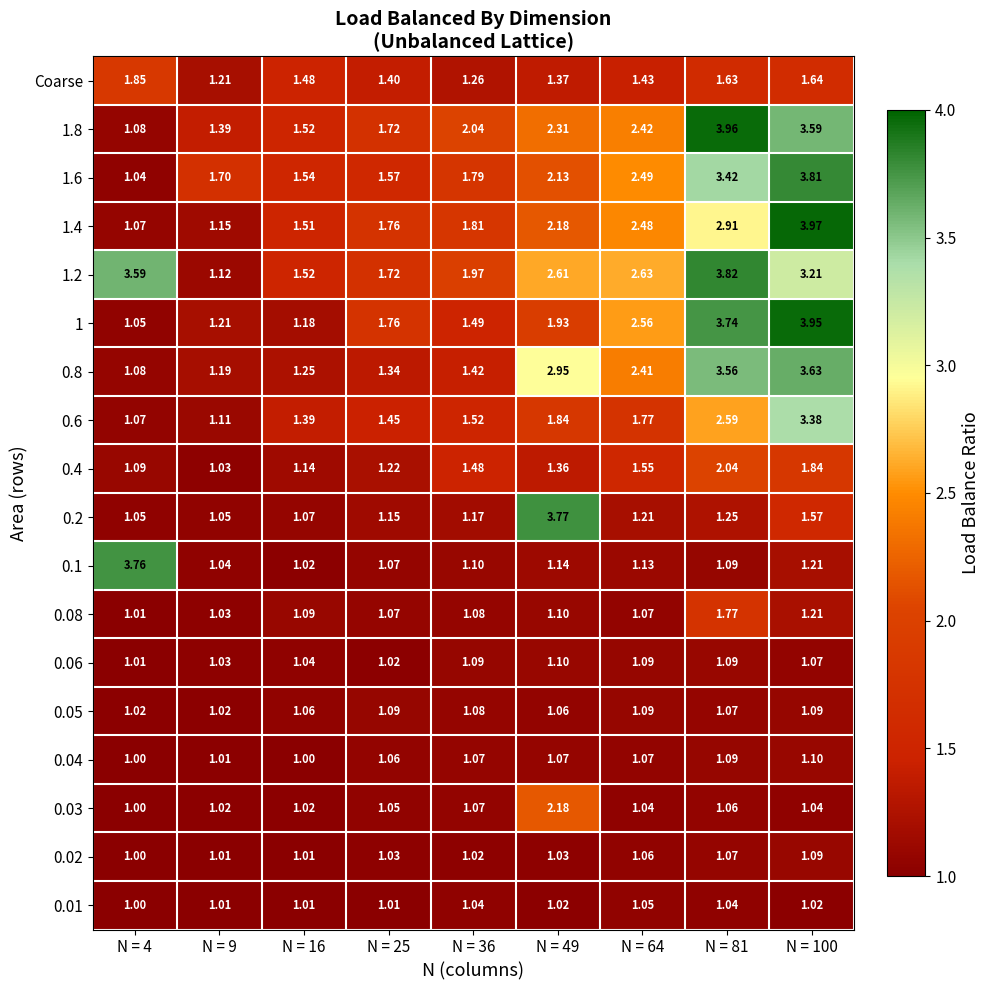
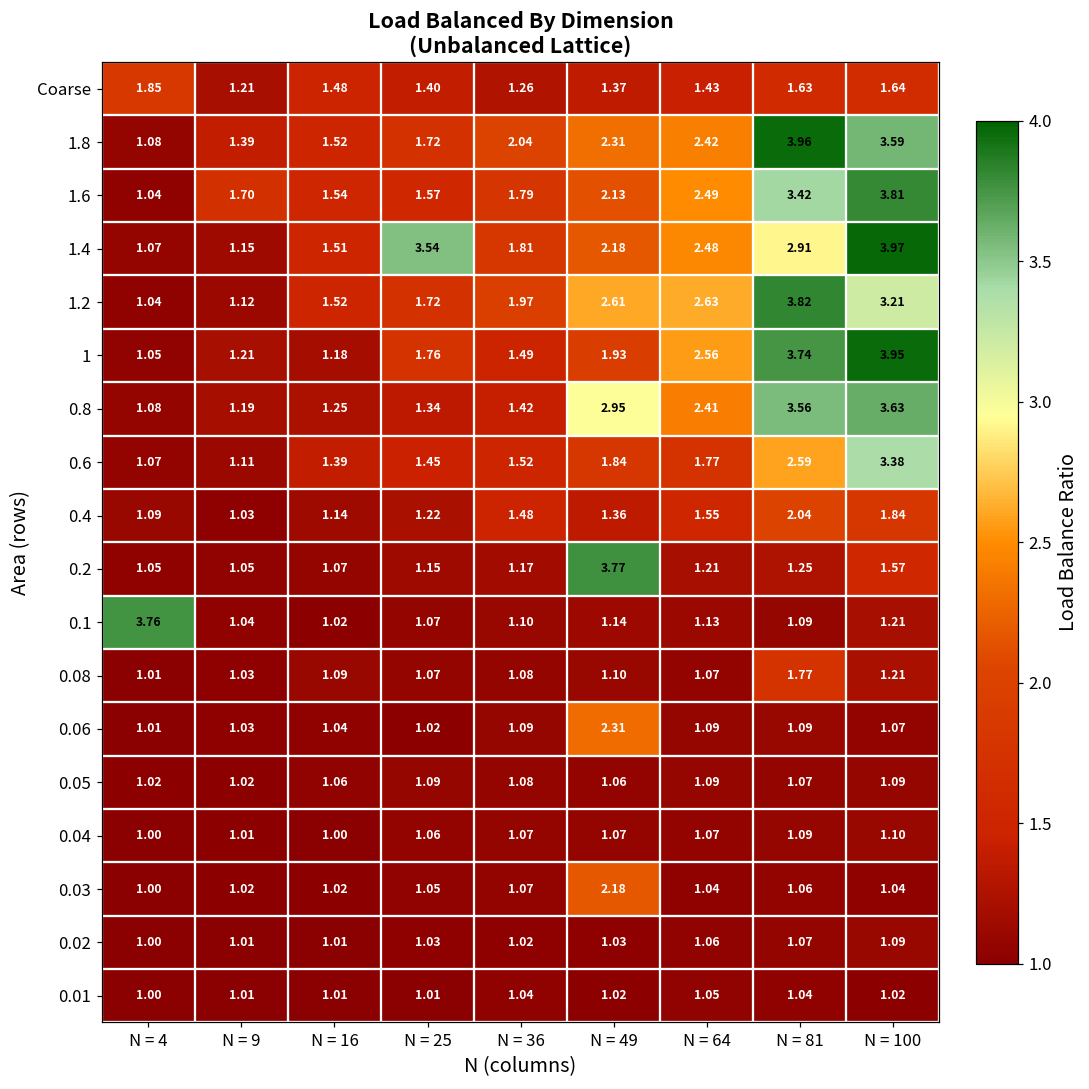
1.4, N = 25: 1.76 -> 3.54
1.2, N = 4: 3.59 -> 1.04
0.06, N = 49: 1.10 -> 2.31
